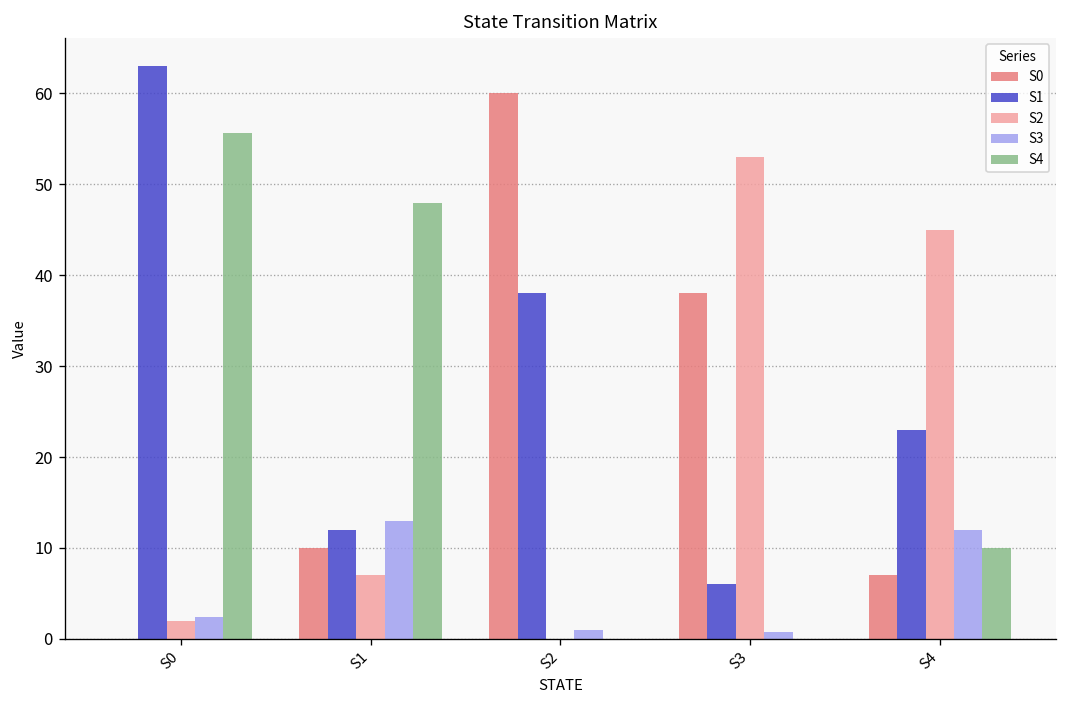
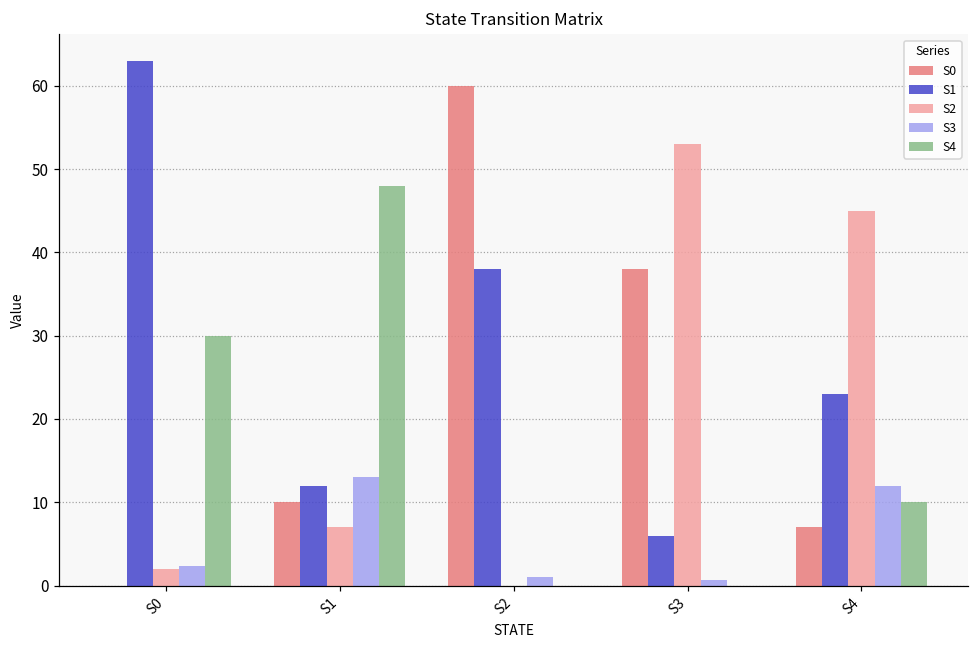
S4, S0: 56 -> 30
